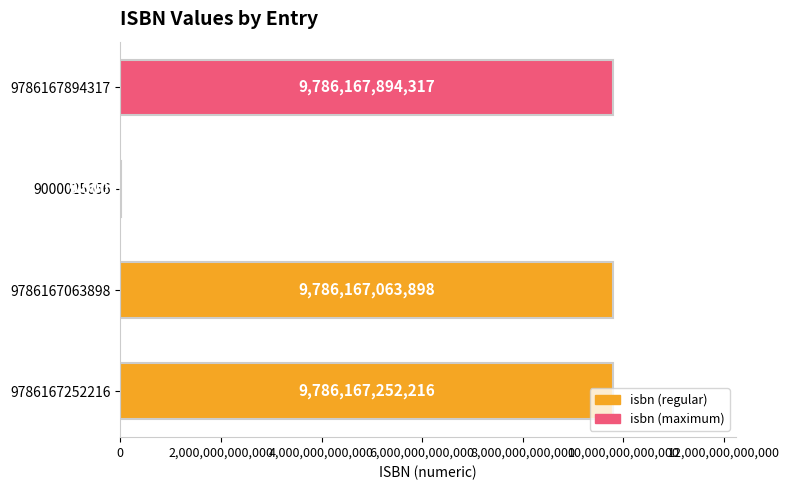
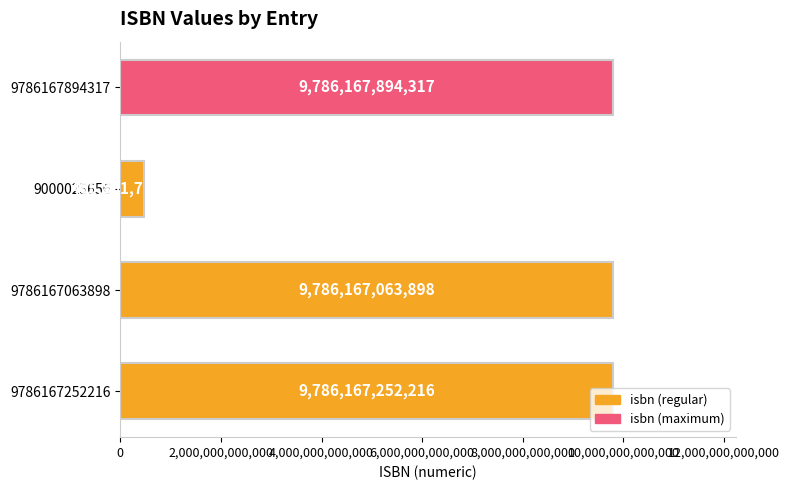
9000025656: 0 -> 500,000,000,000
